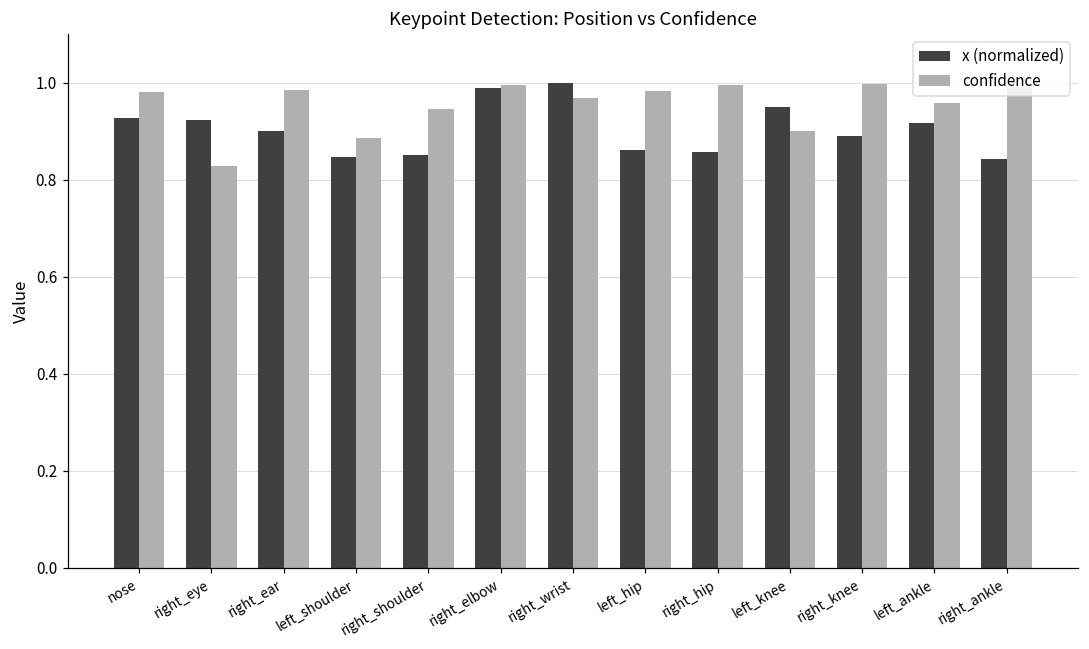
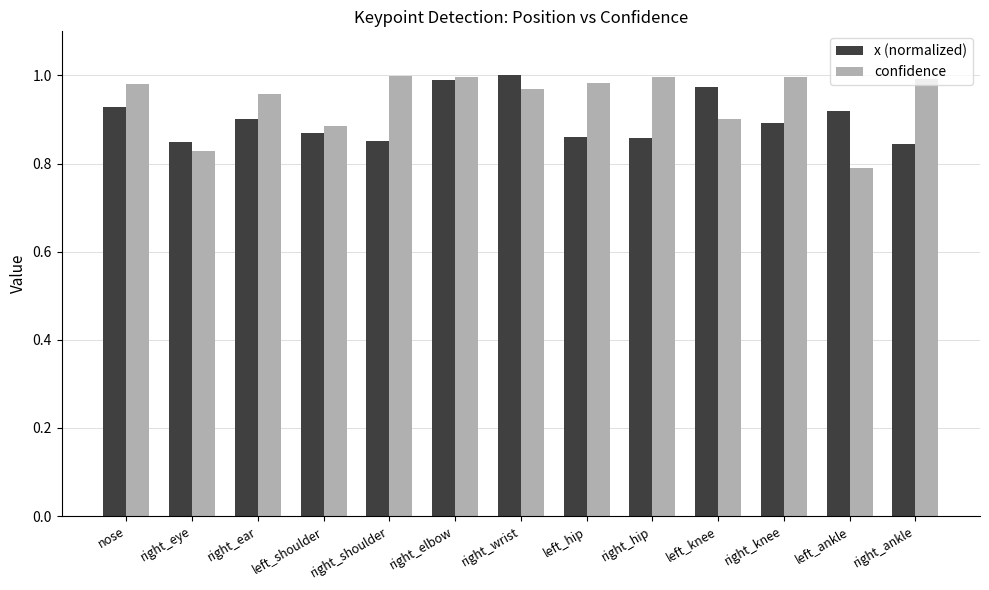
x (normalized), right_eye: 0.92 -> 0.85
confidence, right_ear: 0.99 -> 0.96
x (normalized), left_shoulder: 0.85 -> 0.87
confidence, right_shoulder: 0.95 -> 1.00
x (normalized), left_knee: 0.95 -> 0.97
confidence, left_ankle: 0.96 -> 0.79
